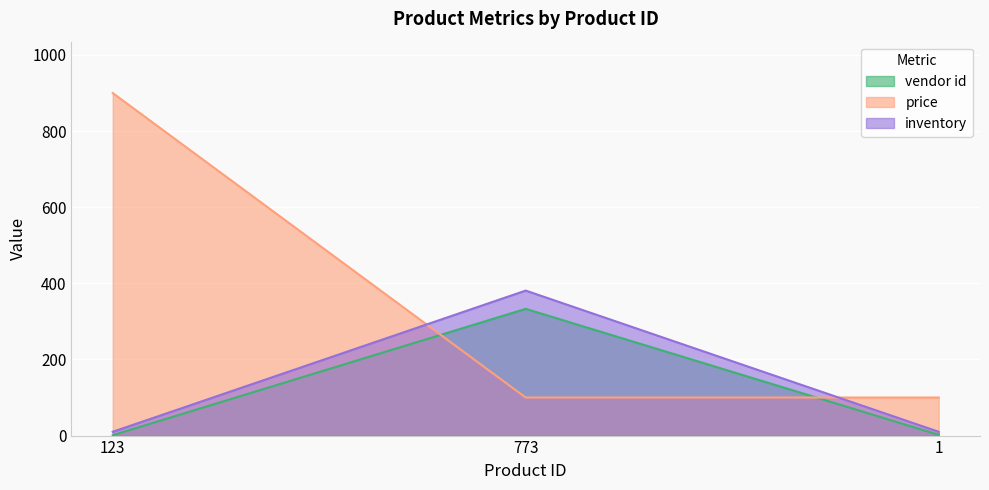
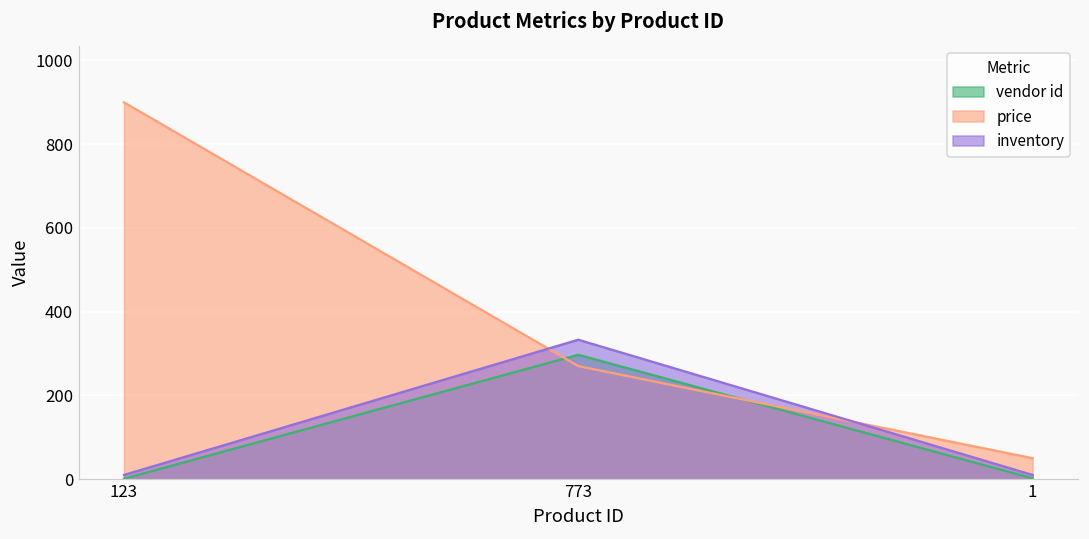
vendor id, 773: 330 -> 300
price, 773: 100 -> 270
inventory, 773: 380 -> 330
price, 1: 100 -> 50
